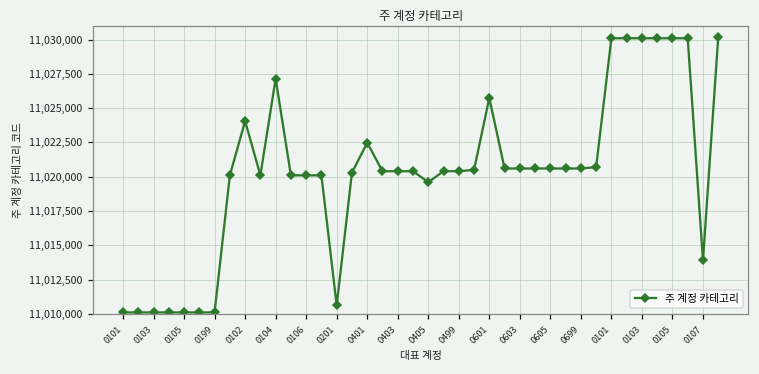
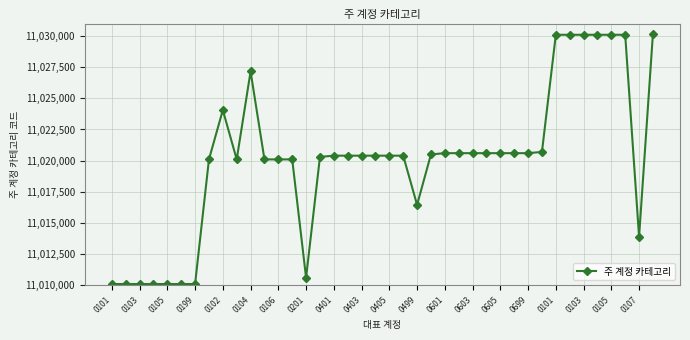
0401: 11,022,500 -> 11,020,400
0405: 11,019,600 -> 11,020,400
0499: 11,020,400 -> 11,016,400
0601: 11,025,700 -> 11,020,600
